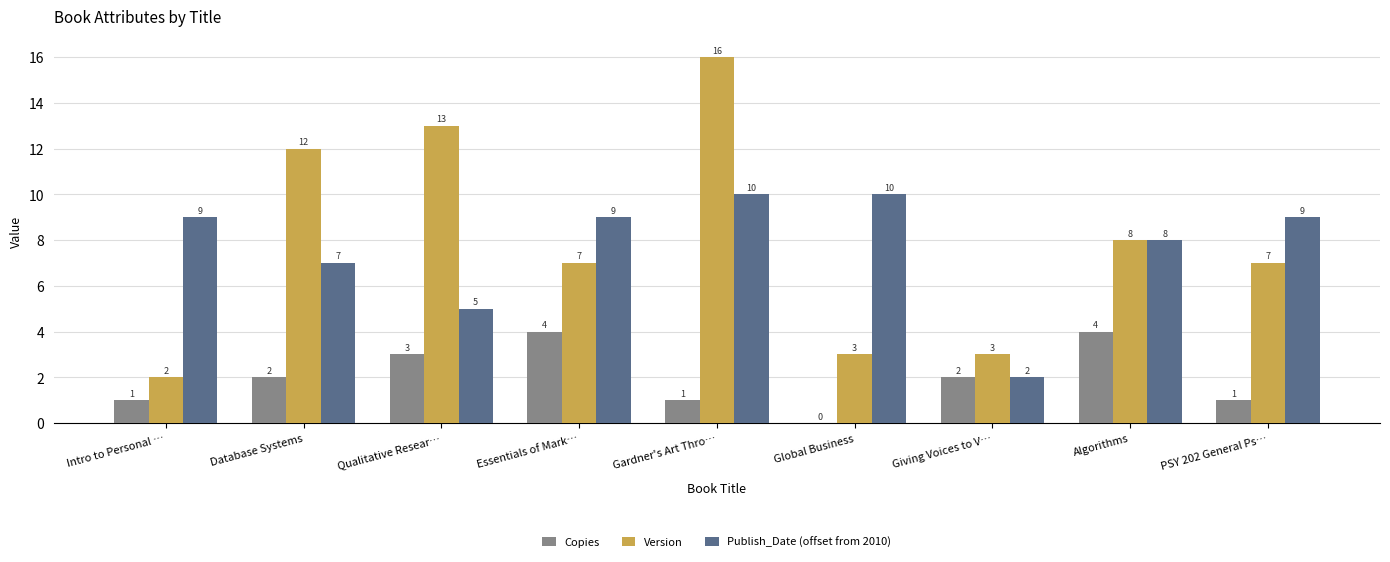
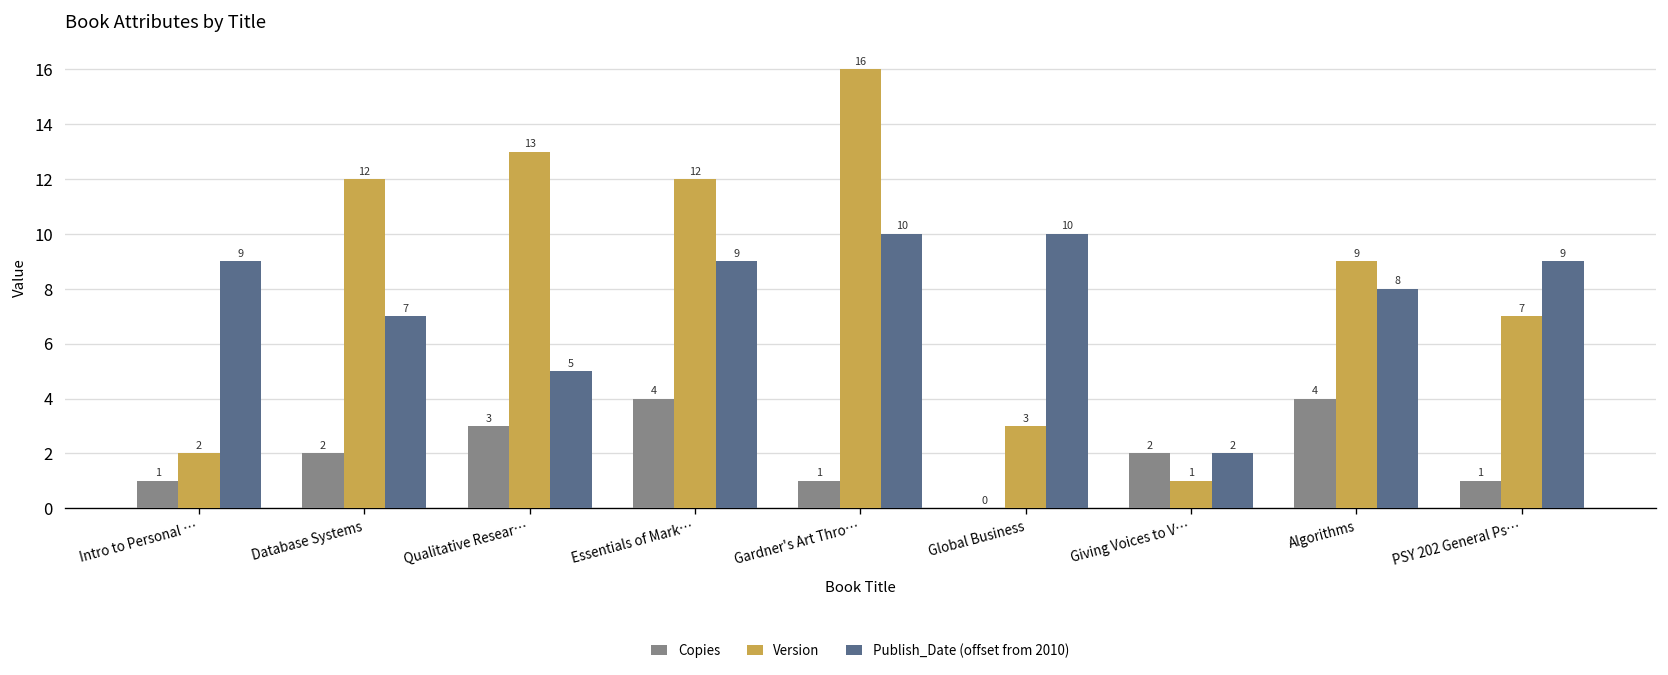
Version, Essentials of Mark…: 7 -> 12
Version, Giving Voices to V…: 3 -> 1
Version, Algorithms: 8 -> 9
